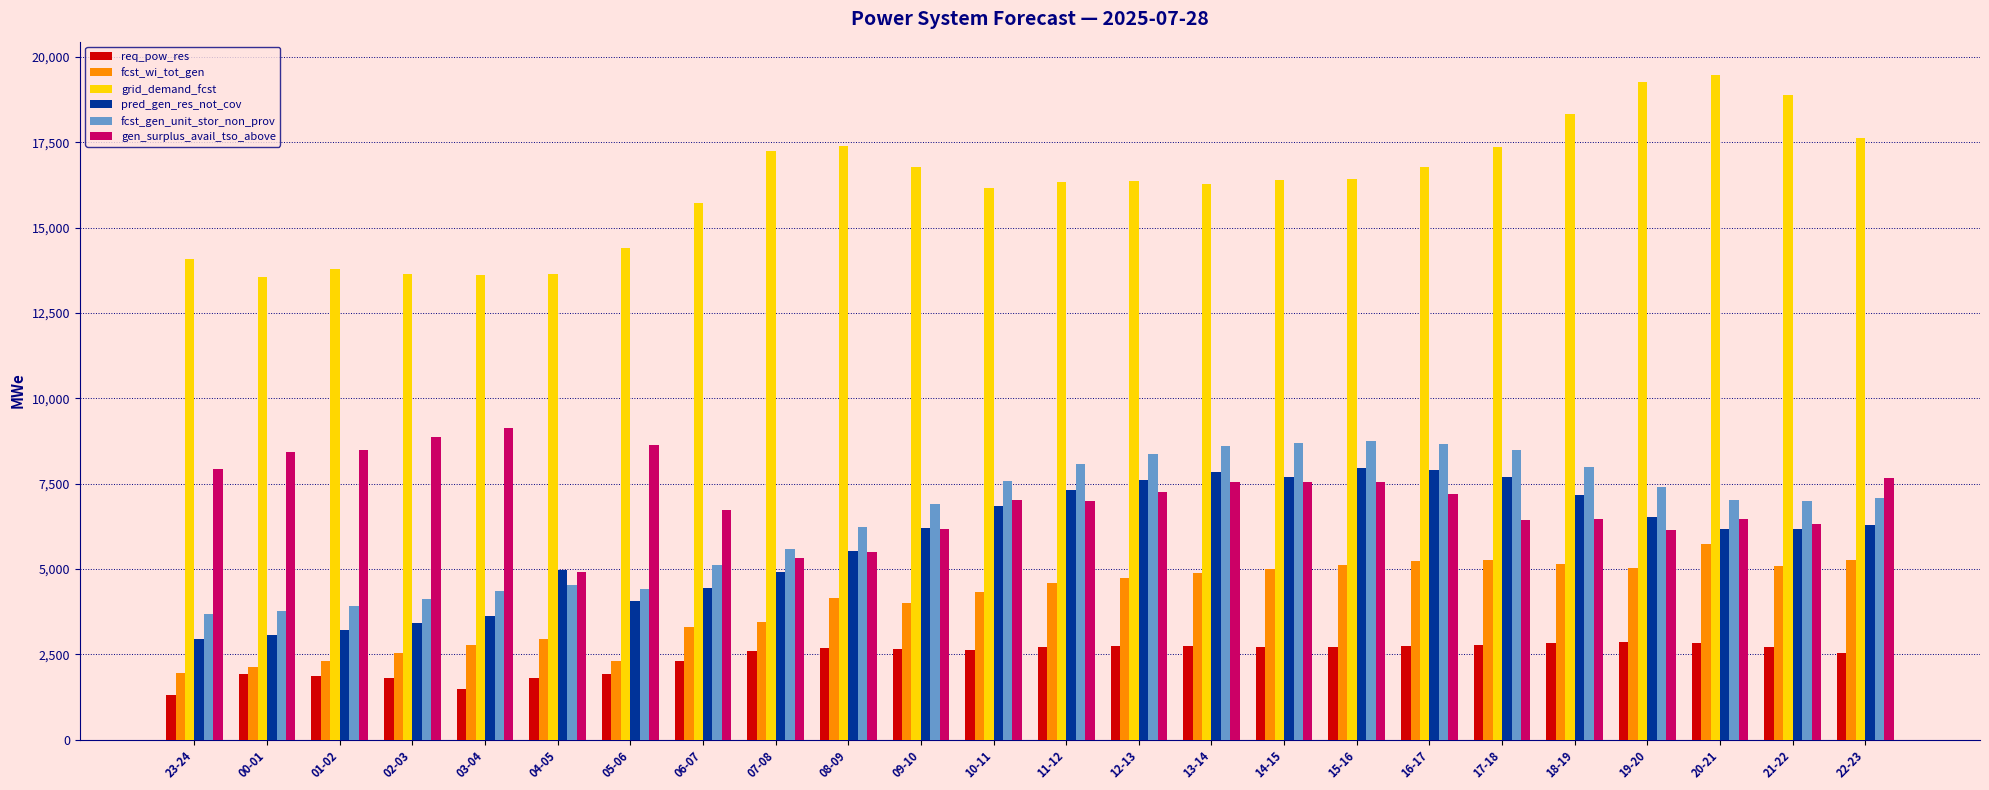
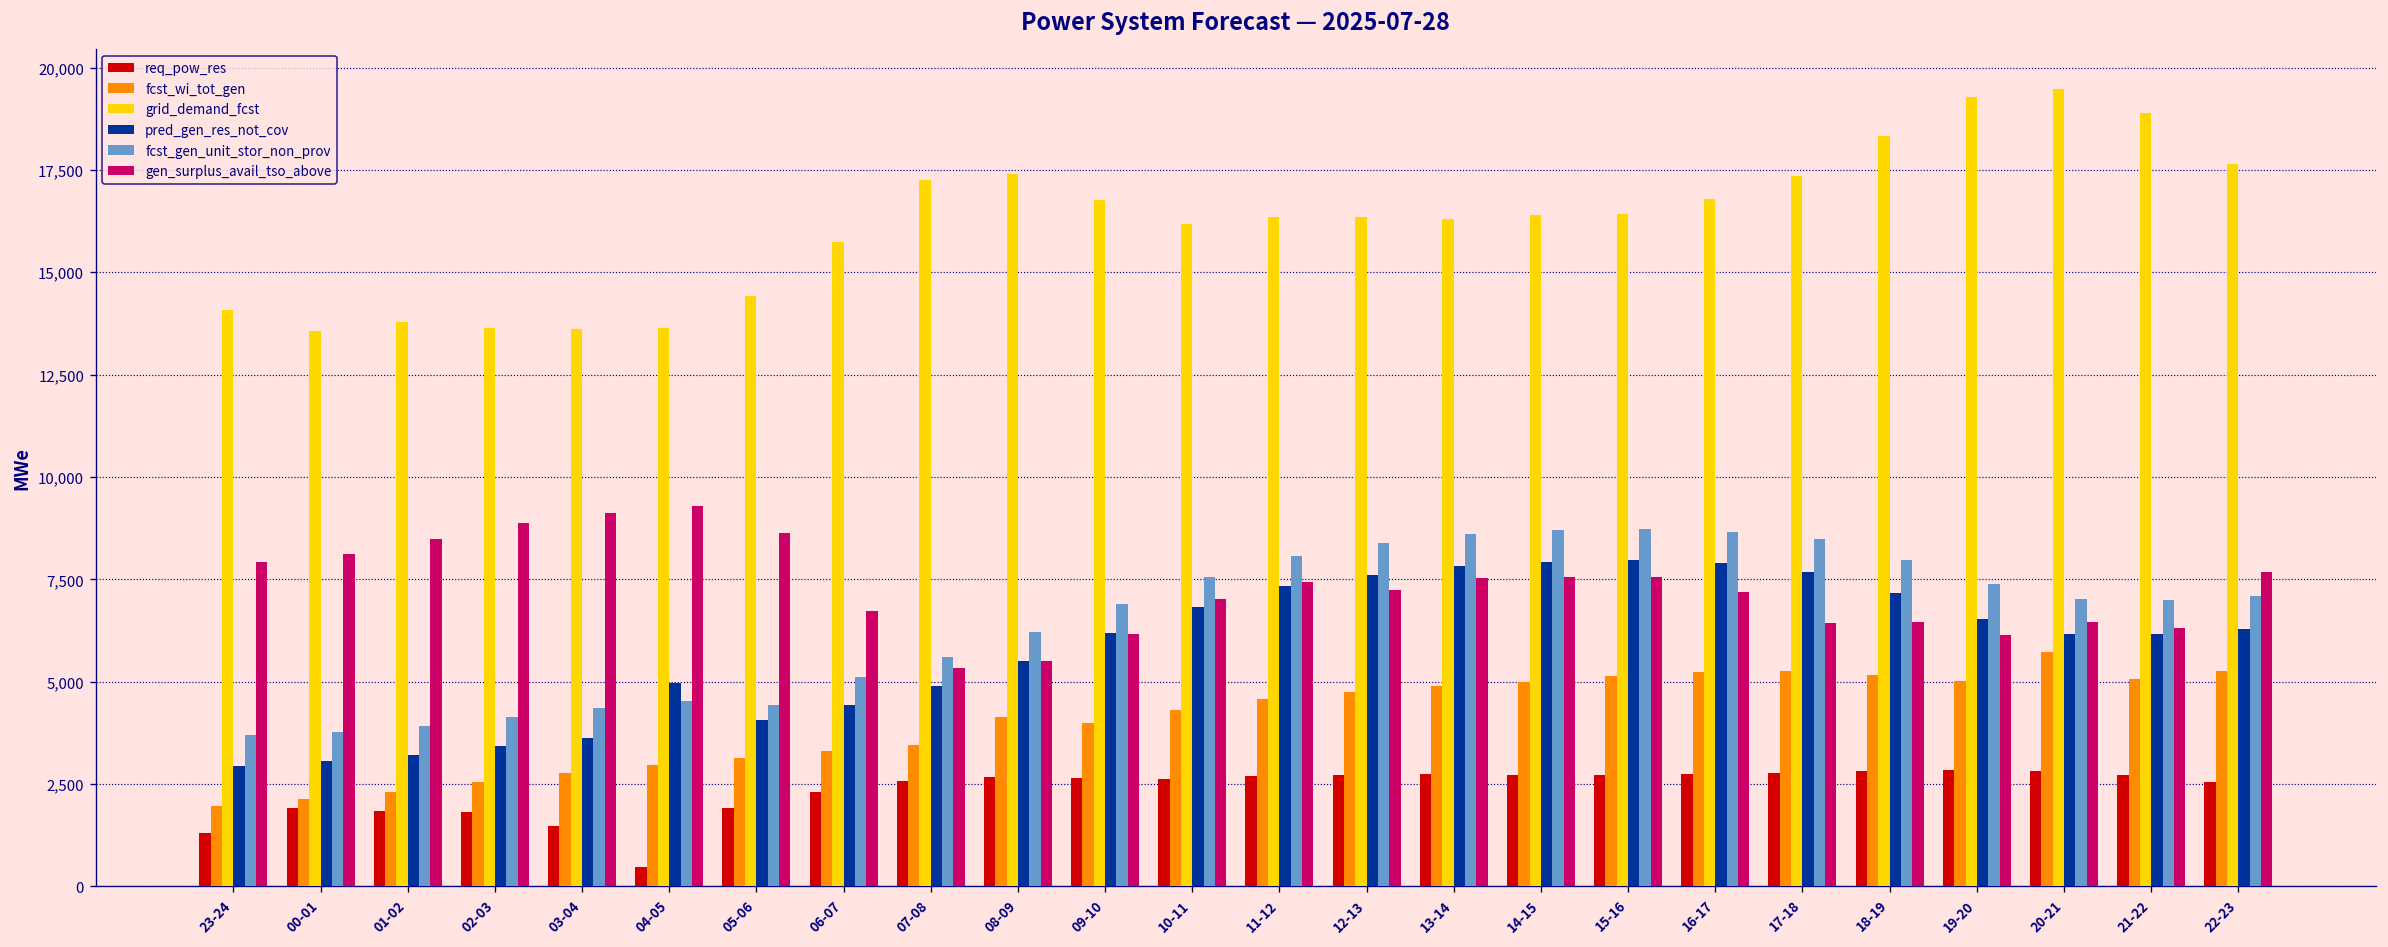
gen_surplus_avail_tso_above, 00-01: 8,400 -> 8,100
req_pow_res, 04-05: 1,800 -> 500
gen_surplus_avail_tso_above, 04-05: 4,900 -> 9,300
fcst_wi_tot_gen, 05-06: 2,300 -> 3,100
gen_surplus_avail_tso_above, 11-12: 7,000 -> 7,400
pred_gen_res_not_cov, 14-15: 7,700 -> 7,900
